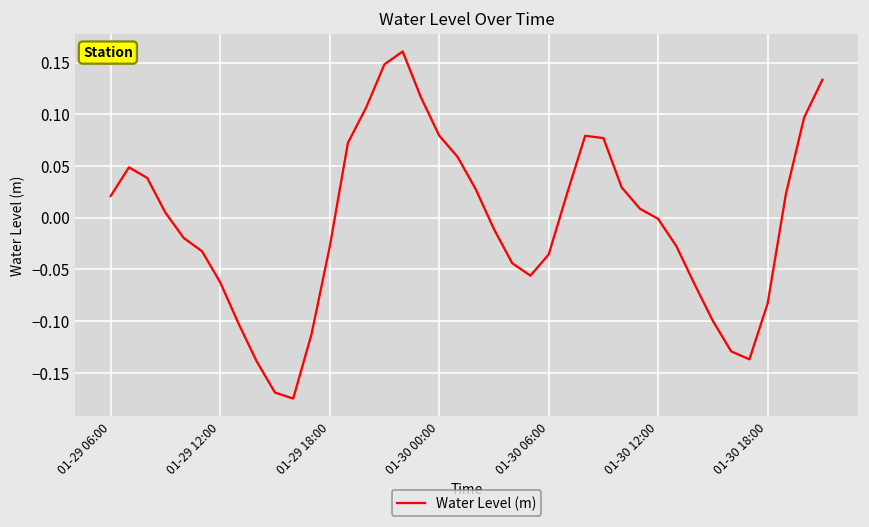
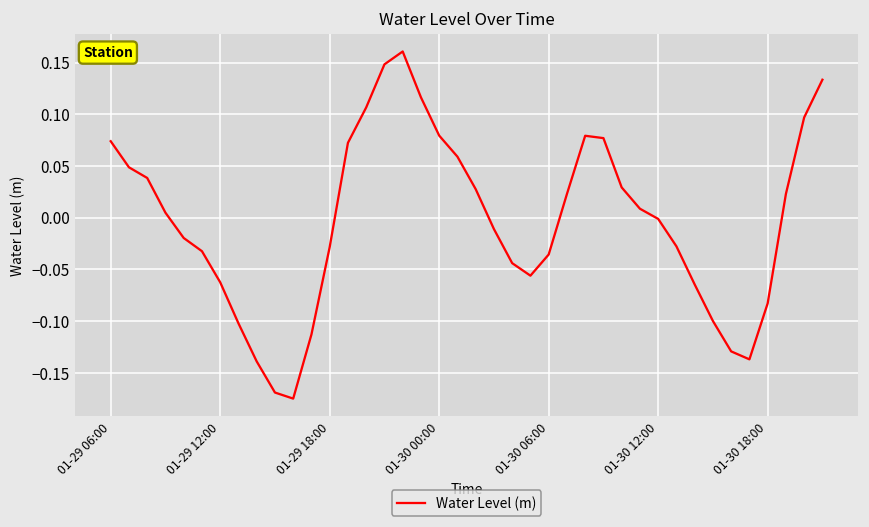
01-29 06:00: 0.02 -> 0.07
